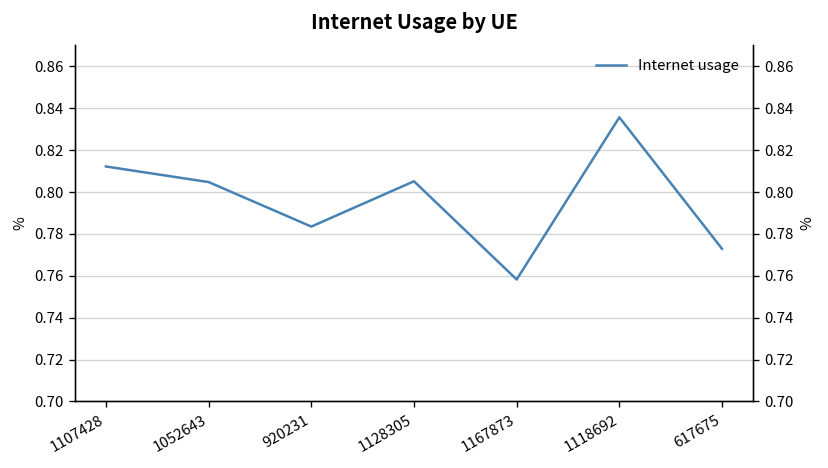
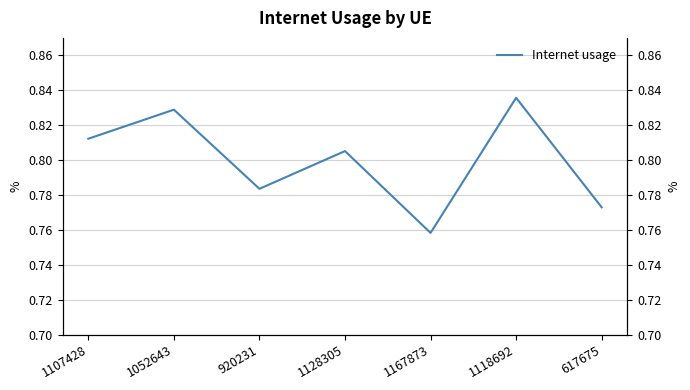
1052643: 0.805 -> 0.829
